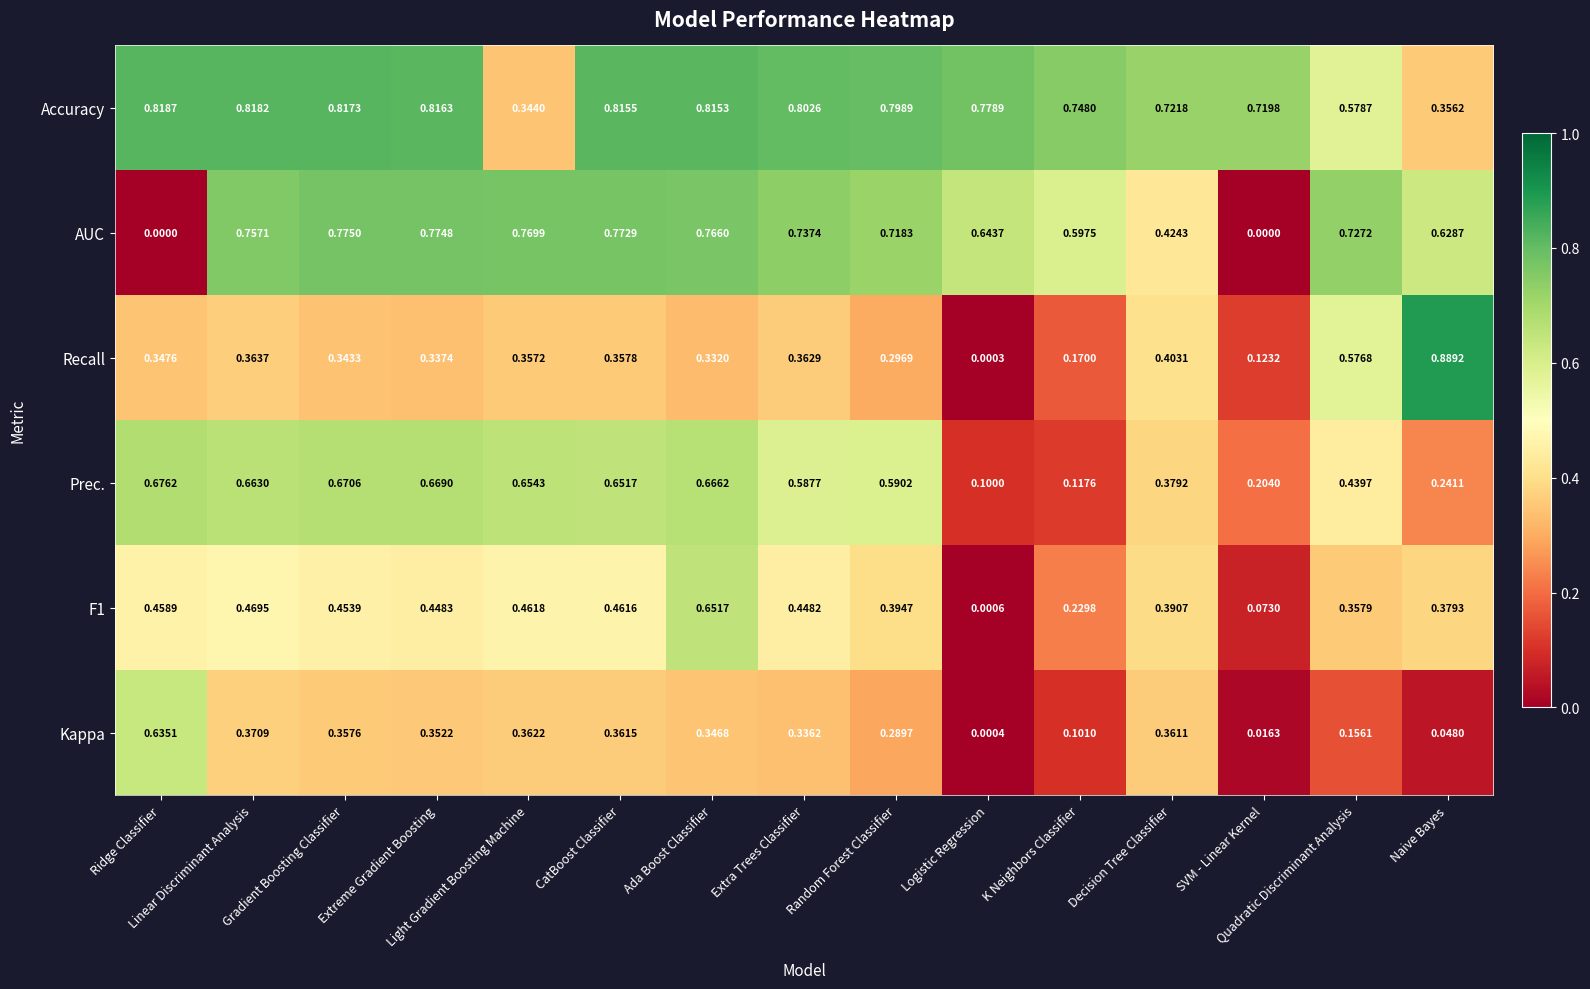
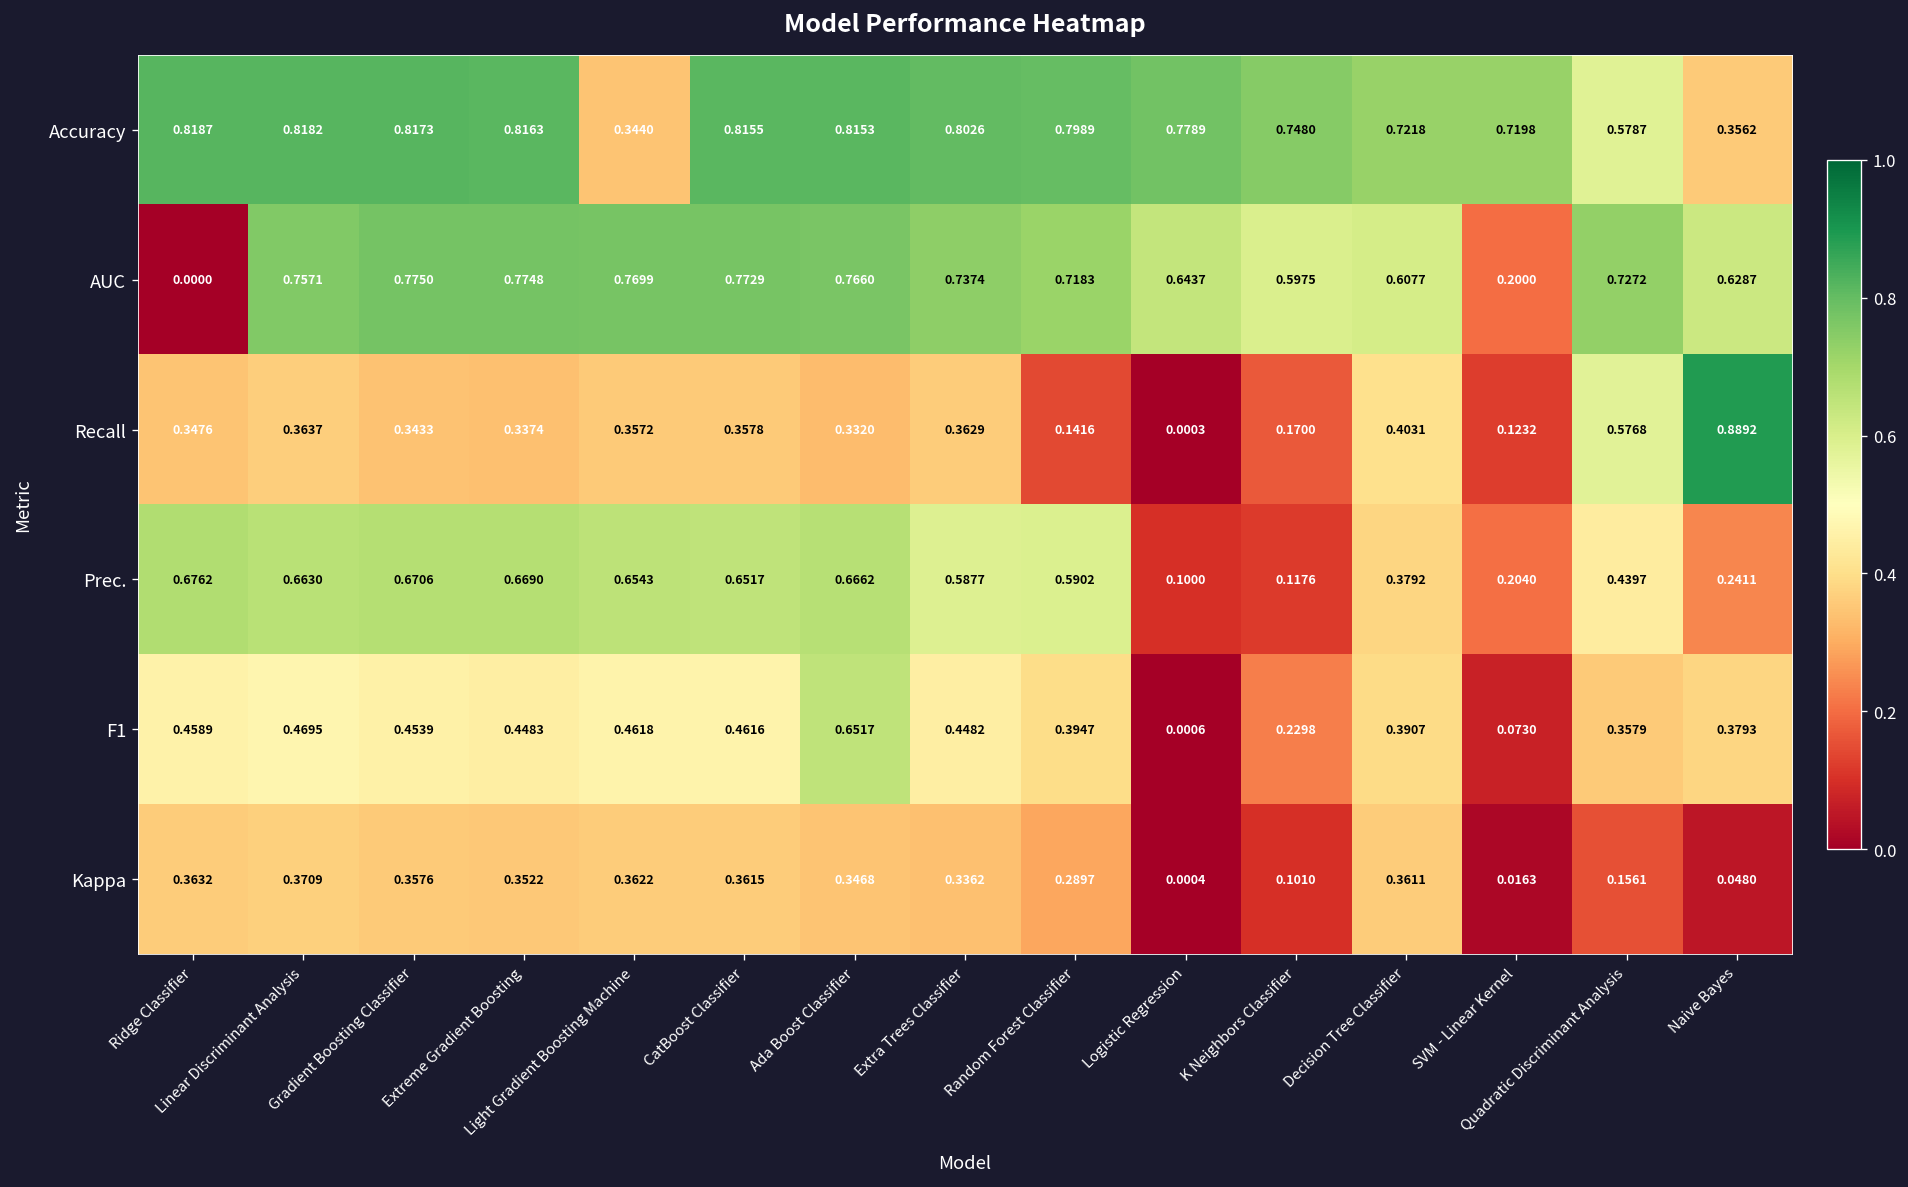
AUC, Decision Tree Classifier: 0.4243 -> 0.6077
AUC, SVM - Linear Kernel: 0.0000 -> 0.2000
Recall, Random Forest Classifier: 0.2969 -> 0.1416
Kappa, Ridge Classifier: 0.6351 -> 0.3632
